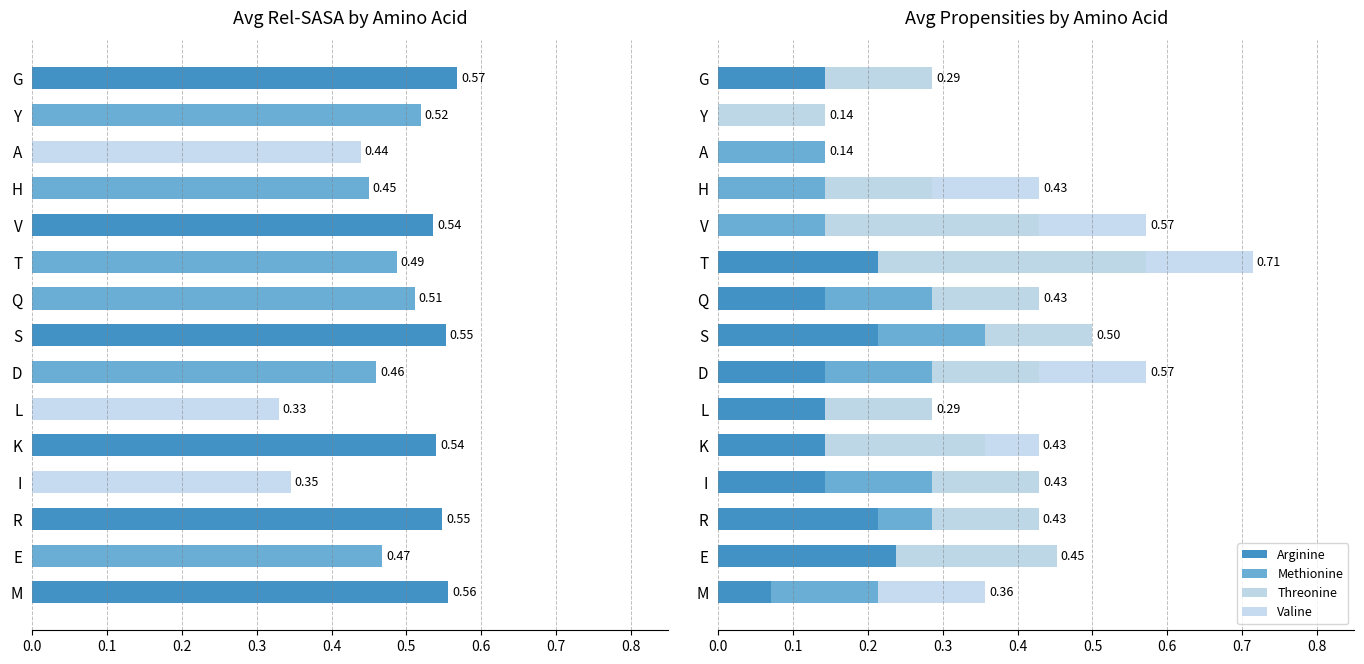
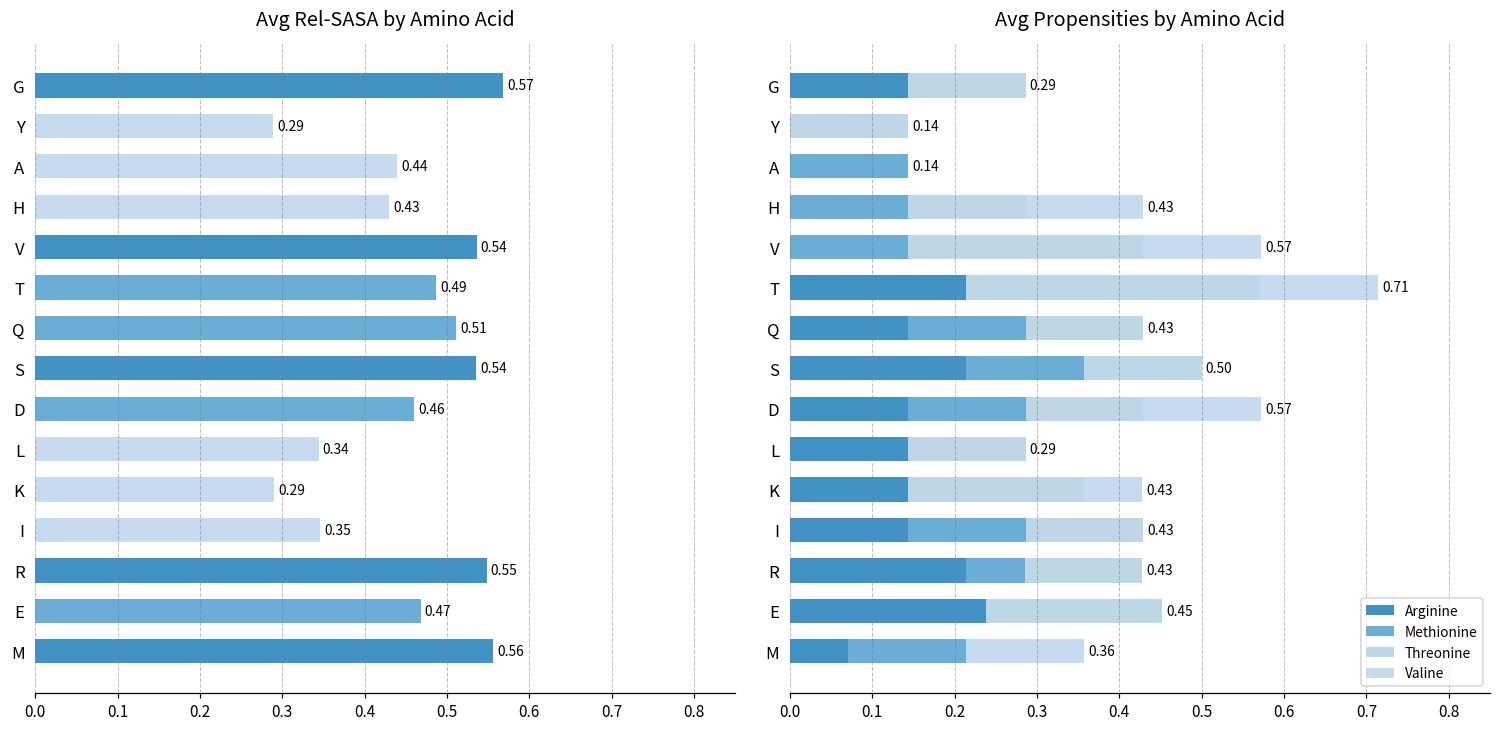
Avg Rel-SASA by Amino Acid, Y: 0.52 -> 0.29
Avg Rel-SASA by Amino Acid, H: 0.45 -> 0.43
Avg Rel-SASA by Amino Acid, S: 0.55 -> 0.54
Avg Rel-SASA by Amino Acid, L: 0.33 -> 0.34
Avg Rel-SASA by Amino Acid, K: 0.54 -> 0.29
